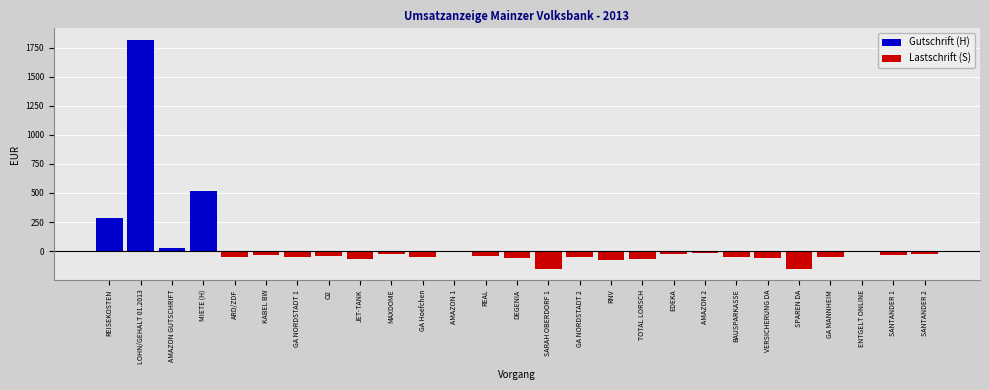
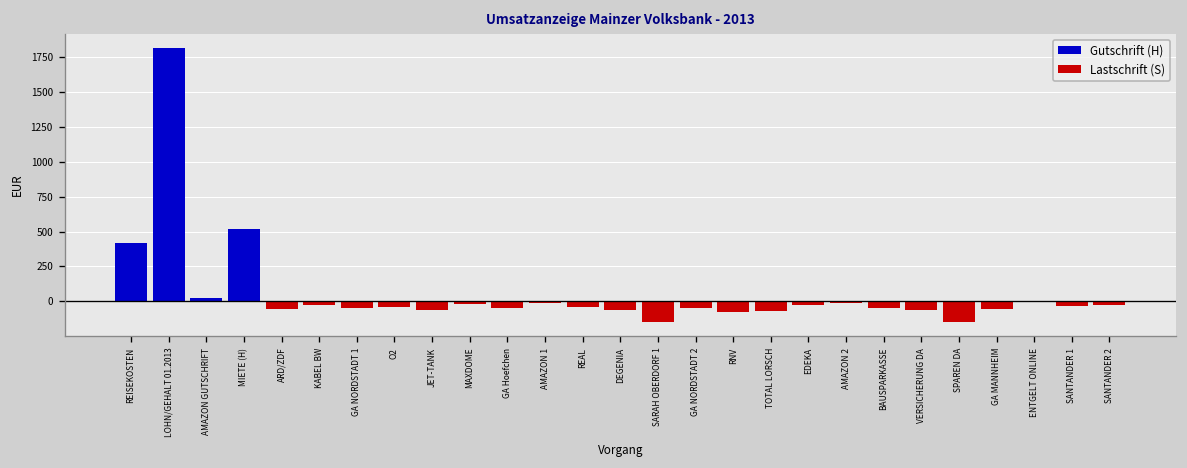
Gutschrift (H), REISEKOSTEN: 290 -> 420
